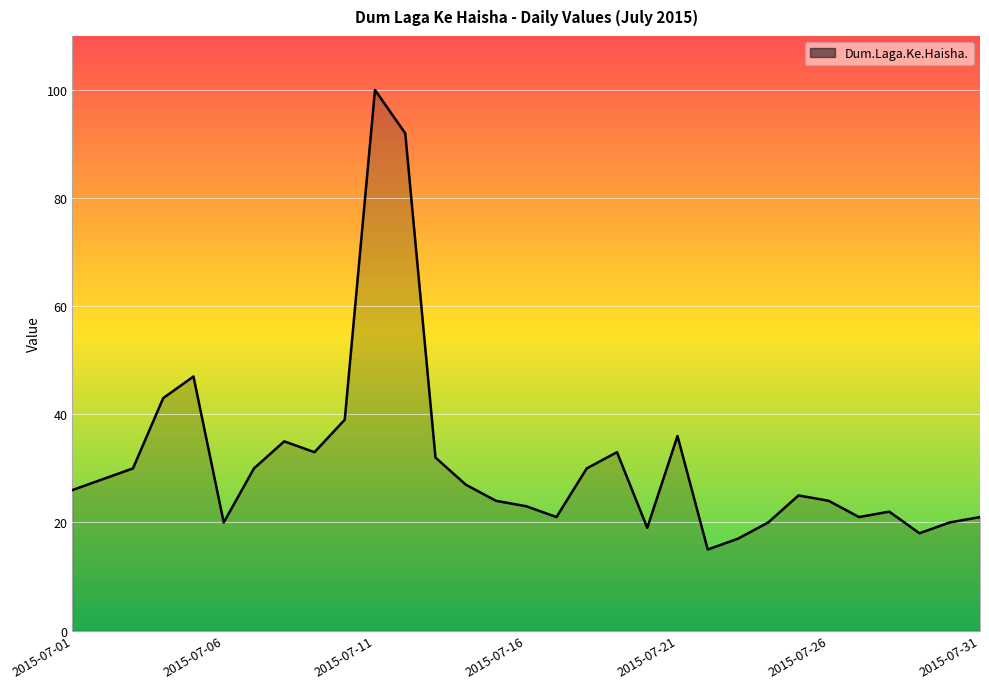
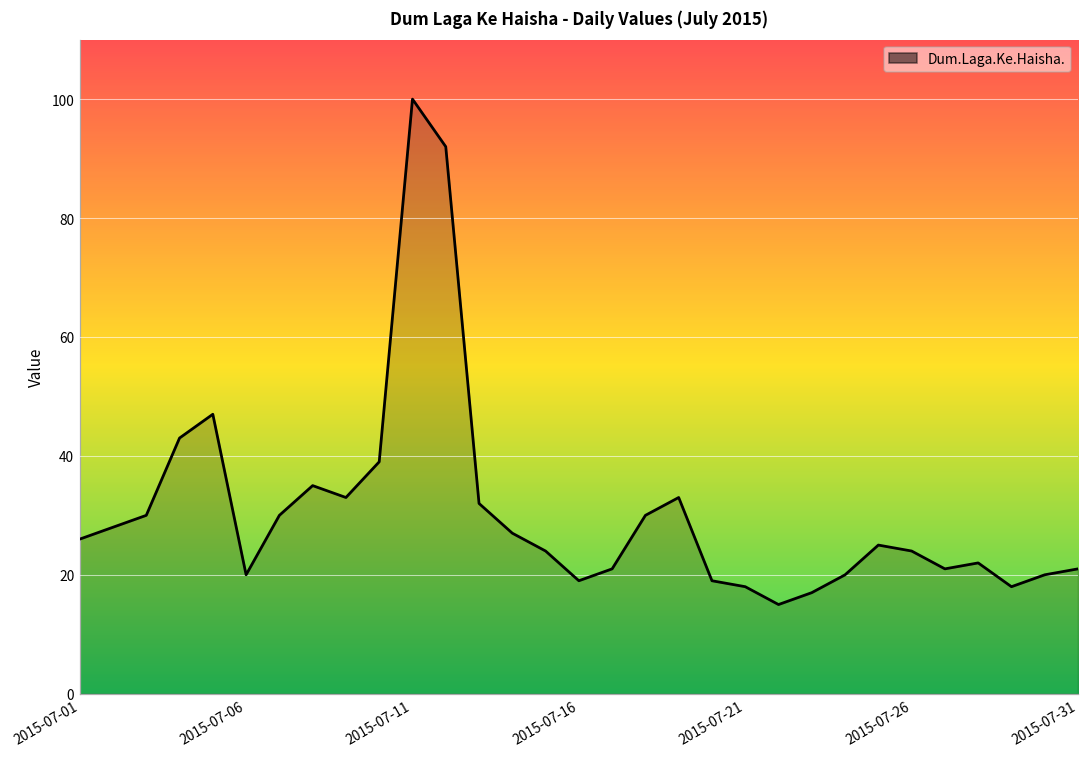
2015-07-16: 23 -> 19
2015-07-21: 36 -> 18
